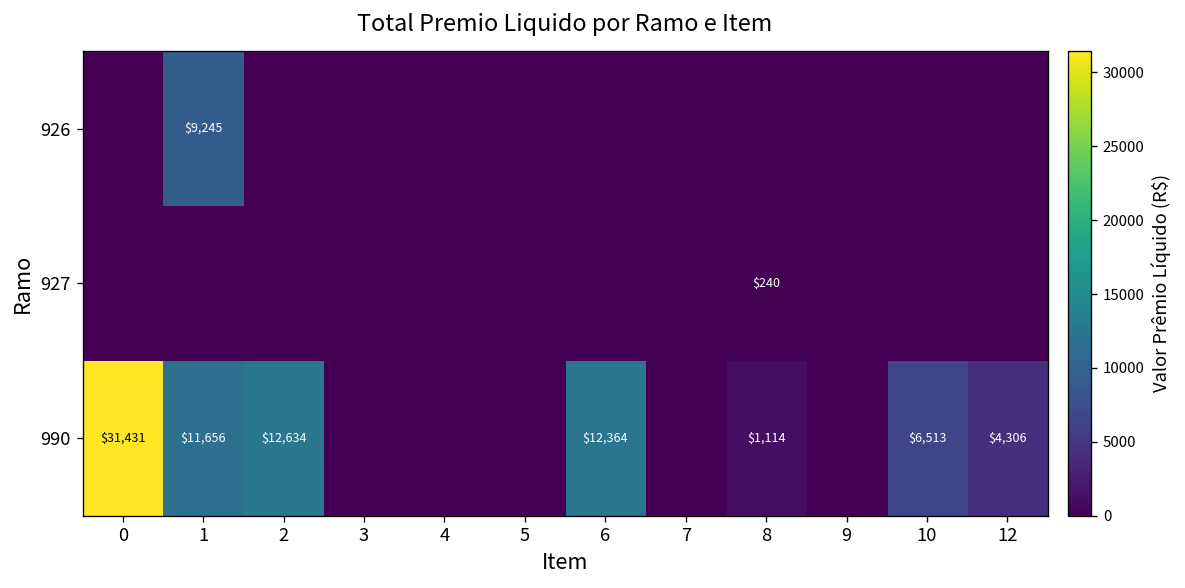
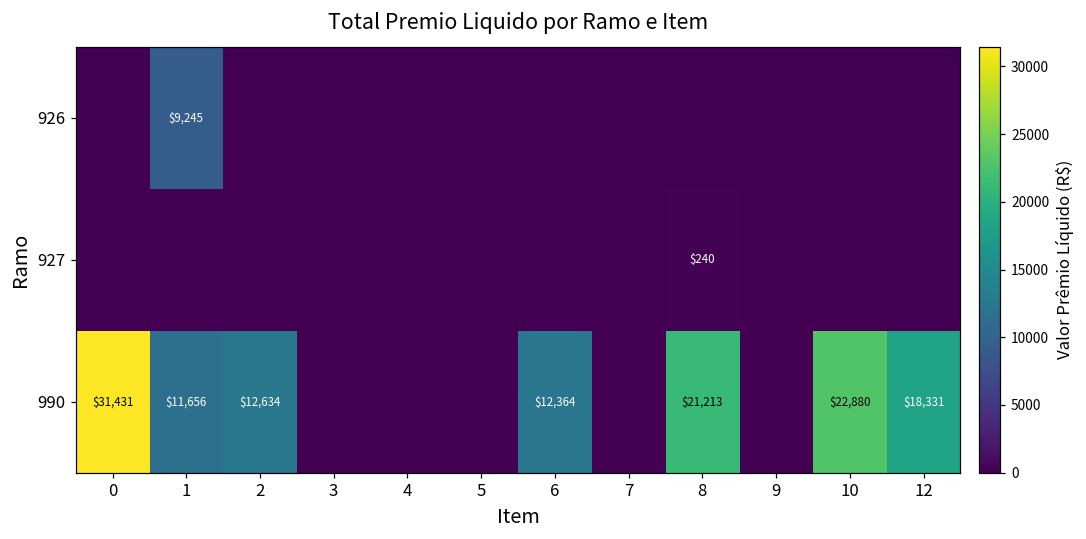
990, 8: $1,114 -> $21,213
990, 10: $6,513 -> $22,880
990, 12: $4,306 -> $18,331
